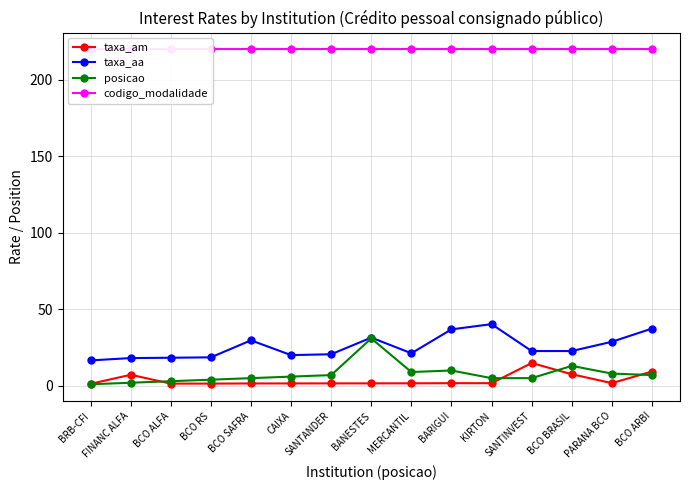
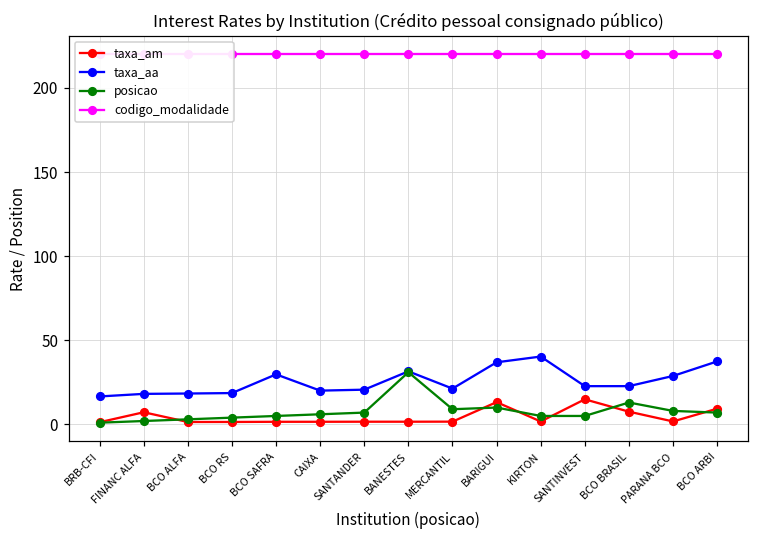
taxa_am, BARIGUI: 2 -> 13
